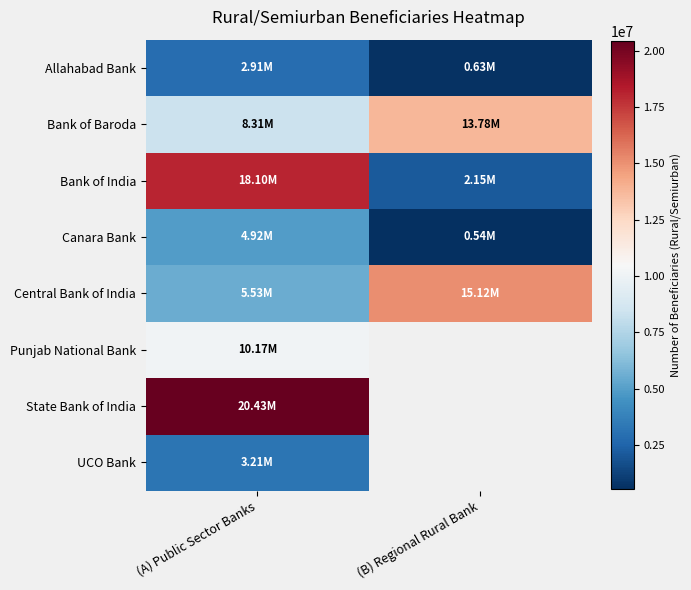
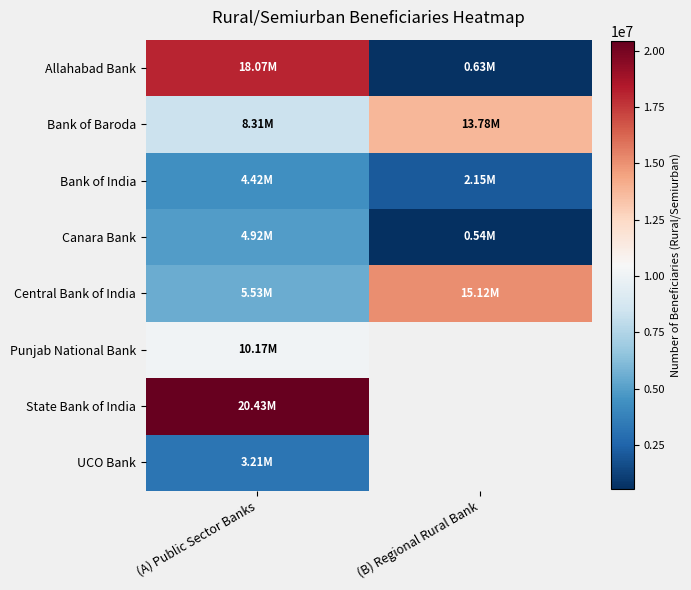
Allahabad Bank, (A) Public Sector Banks: 2.91M -> 18.07M
Bank of India, (A) Public Sector Banks: 18.10M -> 4.42M
